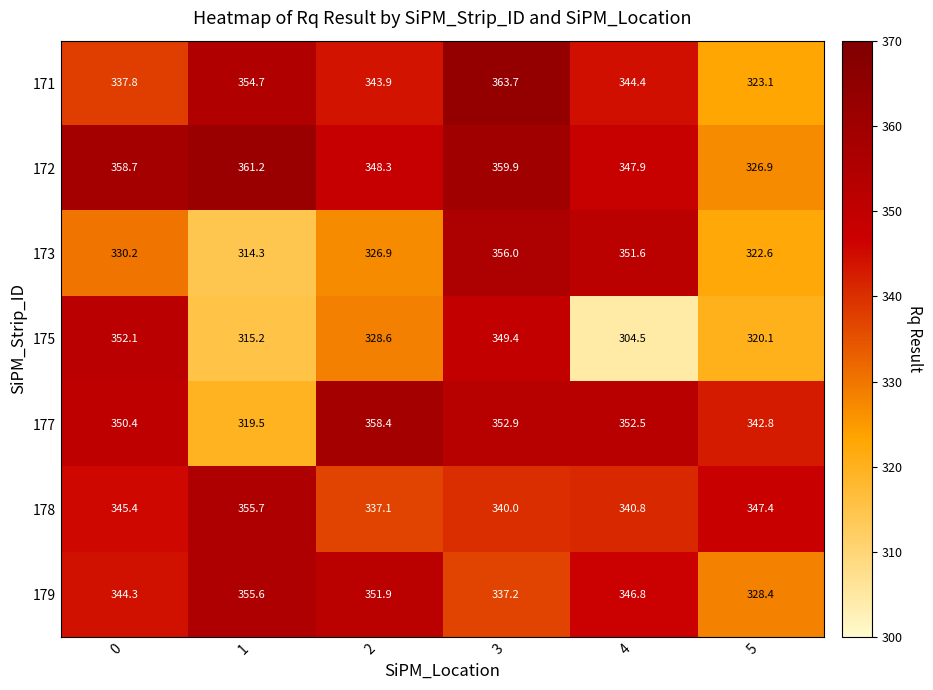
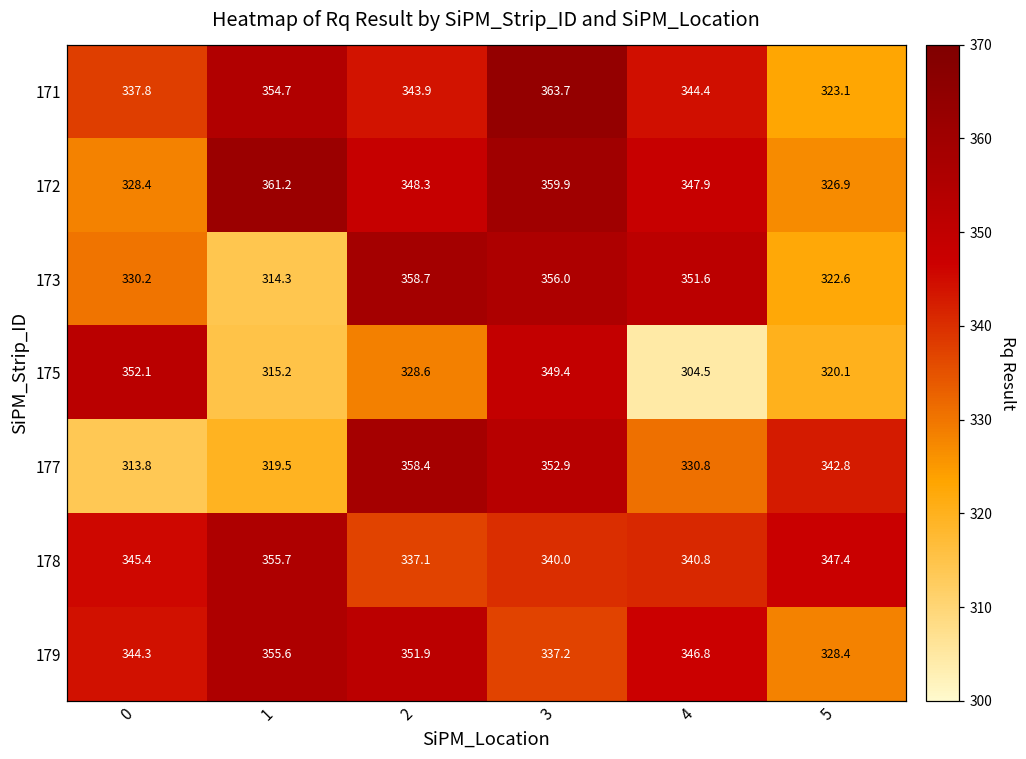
172, 0: 358.7 -> 328.4
173, 2: 326.9 -> 358.7
177, 0: 350.4 -> 313.8
177, 4: 352.5 -> 330.8
